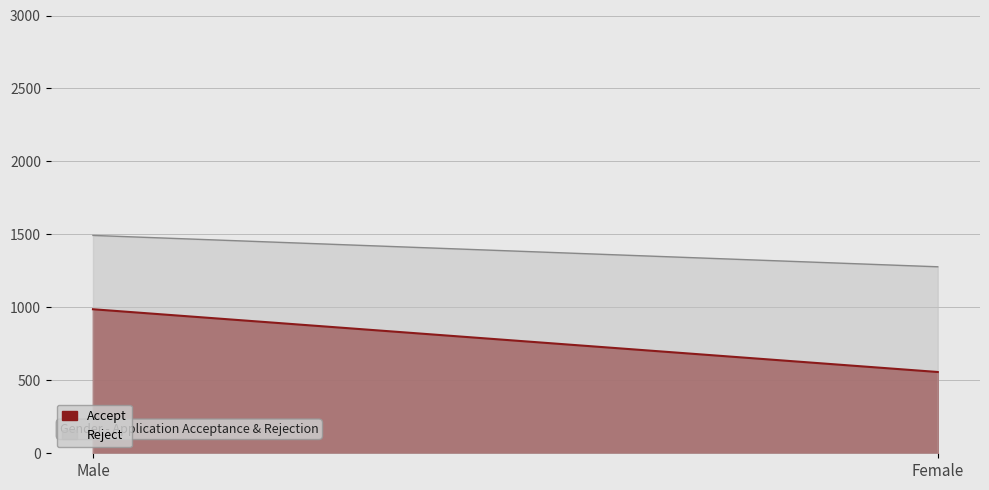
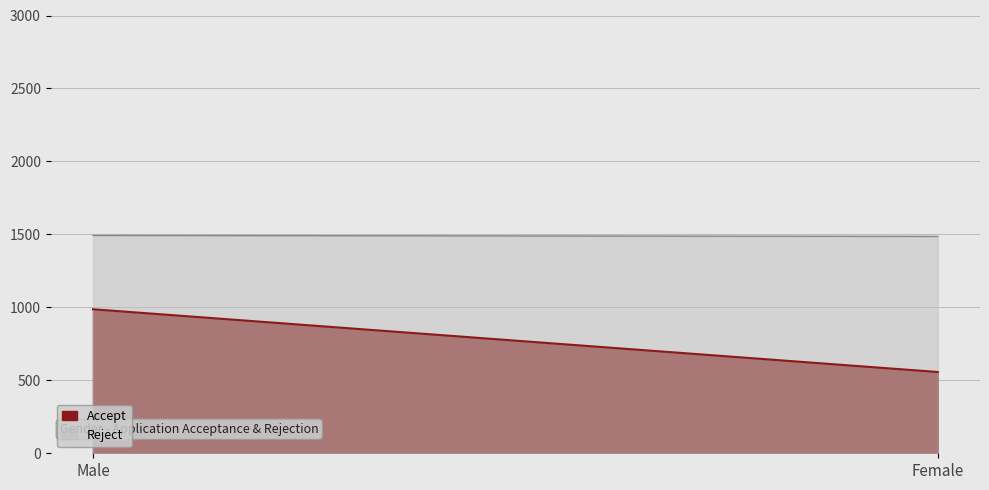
Reject, Female: 1280 -> 1490
